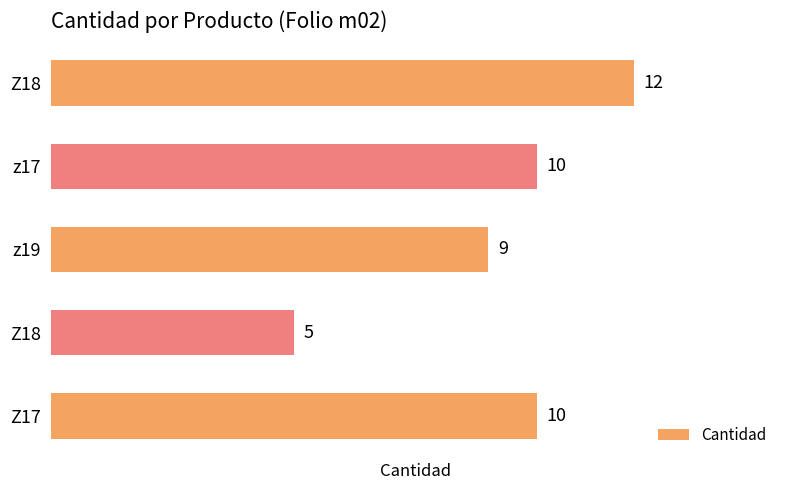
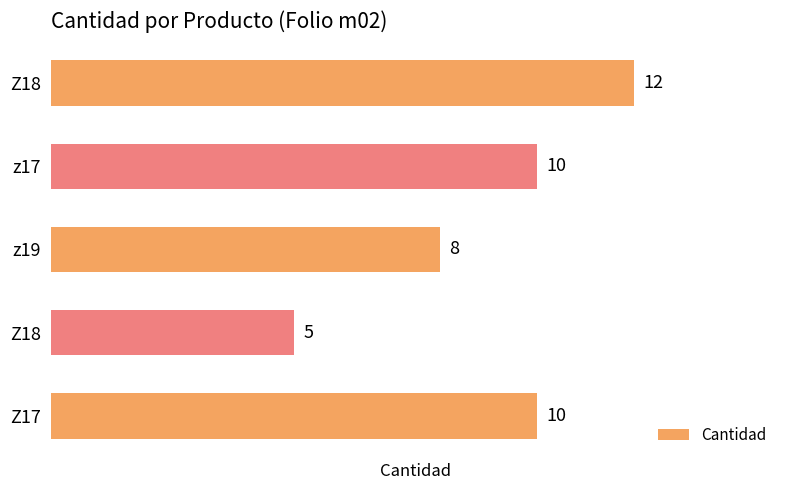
z19: 9 -> 8
